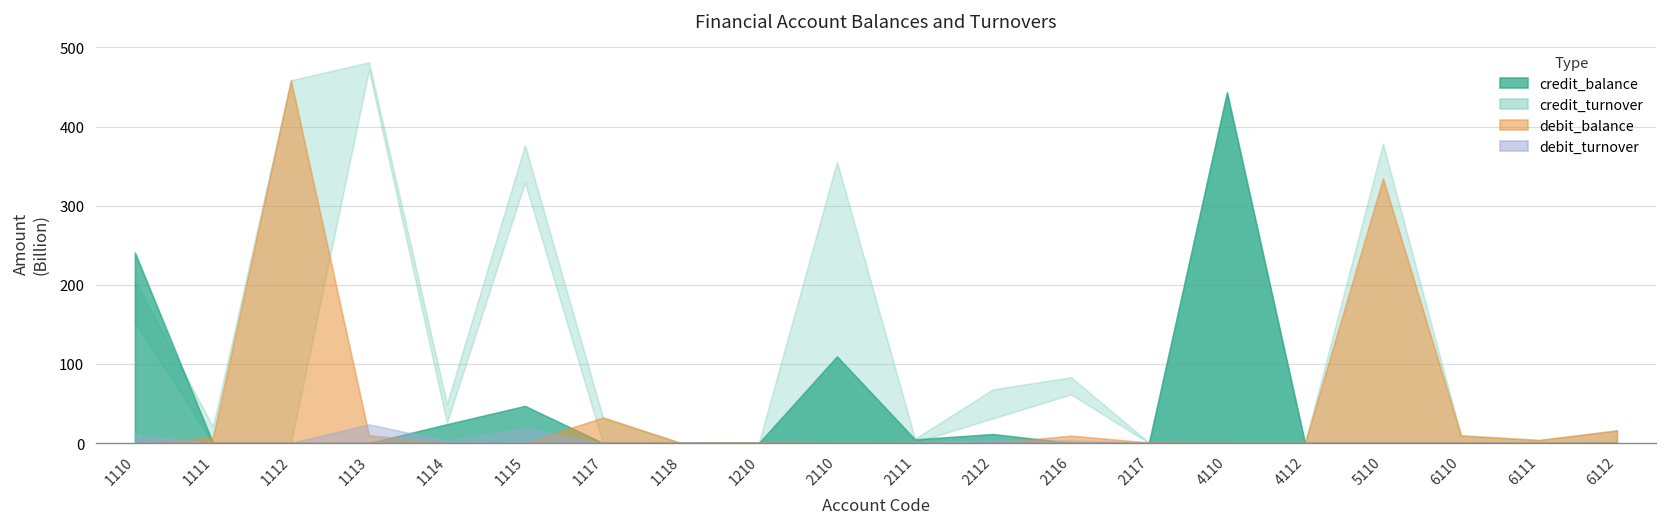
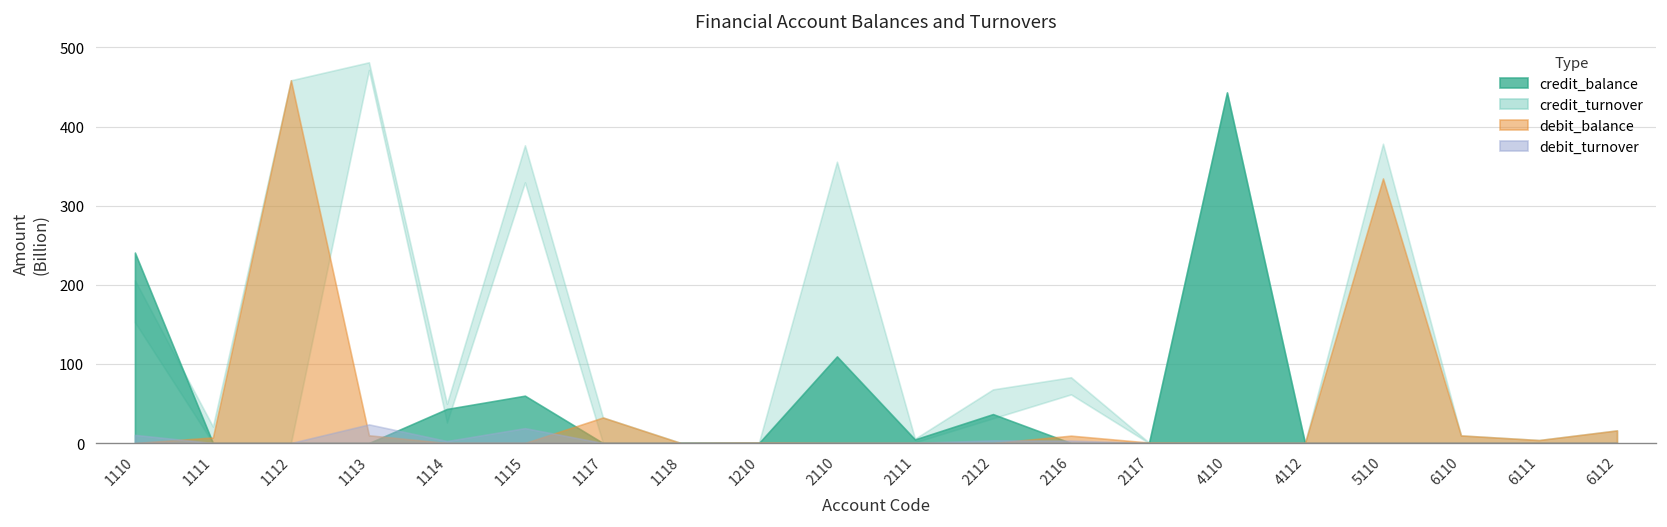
credit_balance, 1114: 20 -> 40
credit_balance, 1115: 50 -> 60
credit_balance, 2112: 10 -> 40
